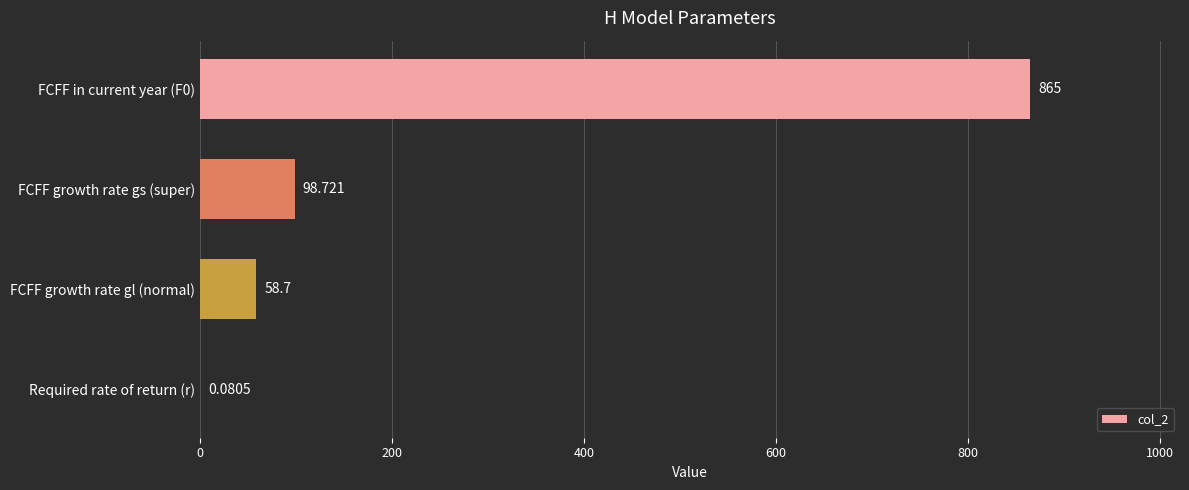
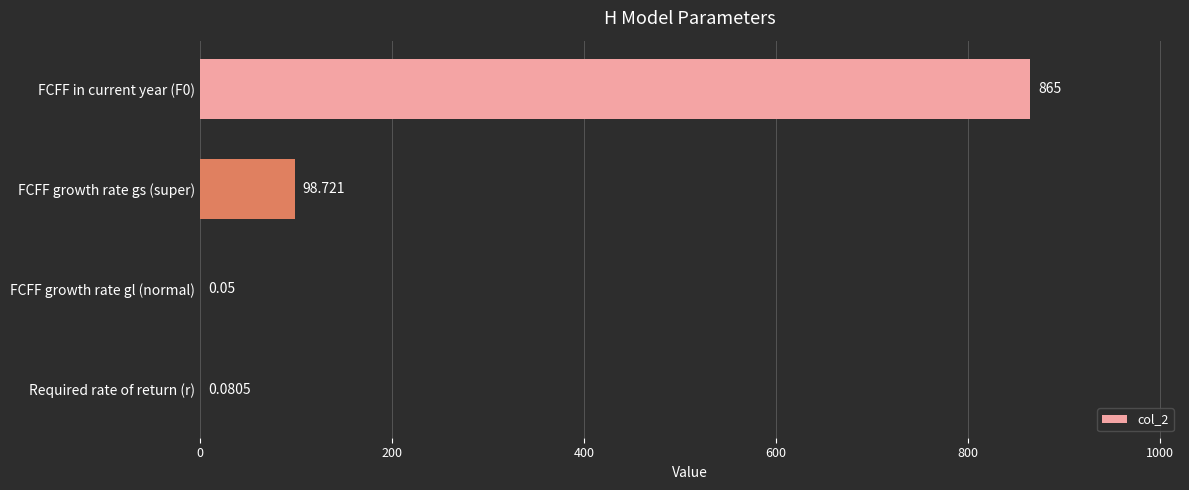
FCFF growth rate gl (normal): 58.7 -> 0.05
